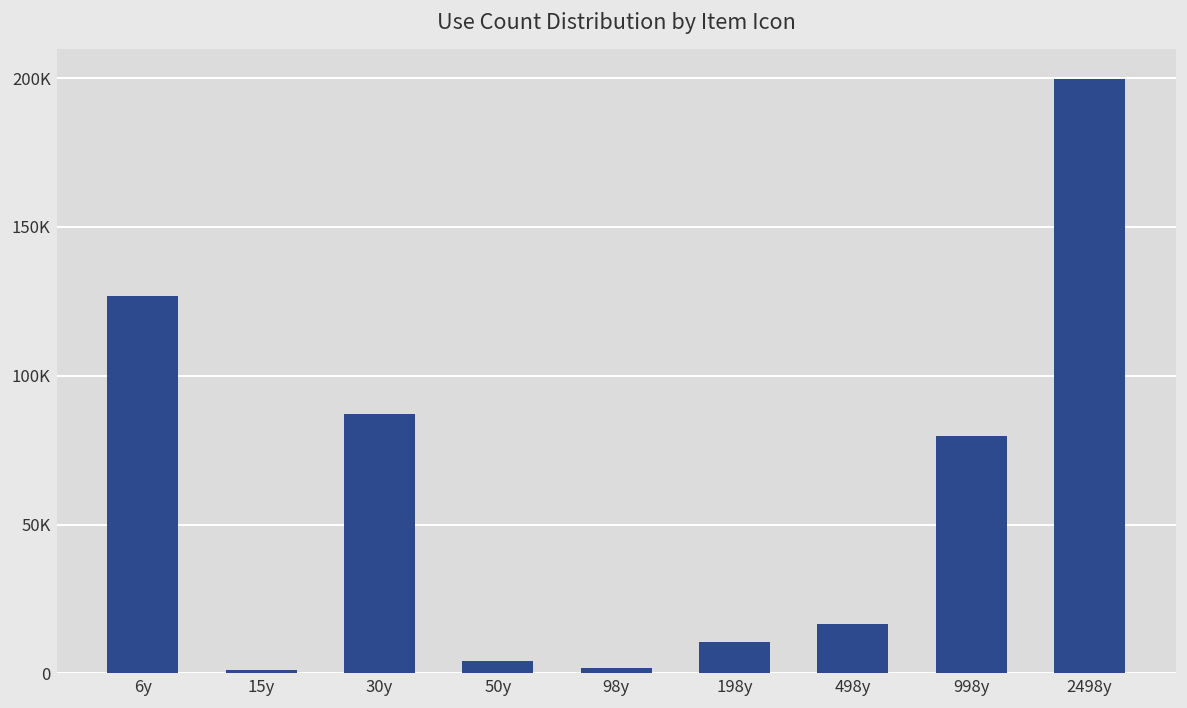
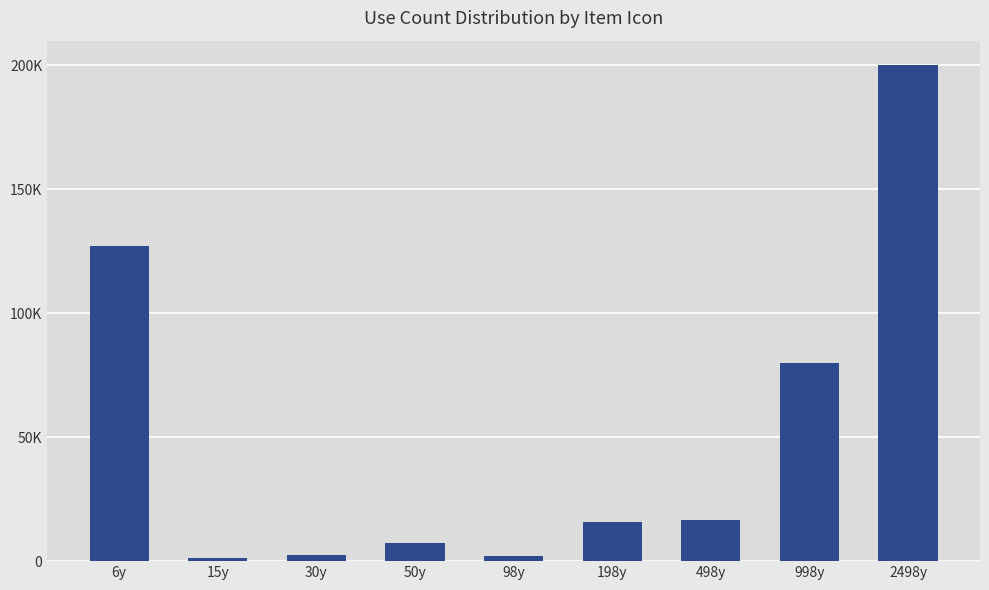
30y: 87000 -> 2000
50y: 4000 -> 7000
198y: 11000 -> 16000
